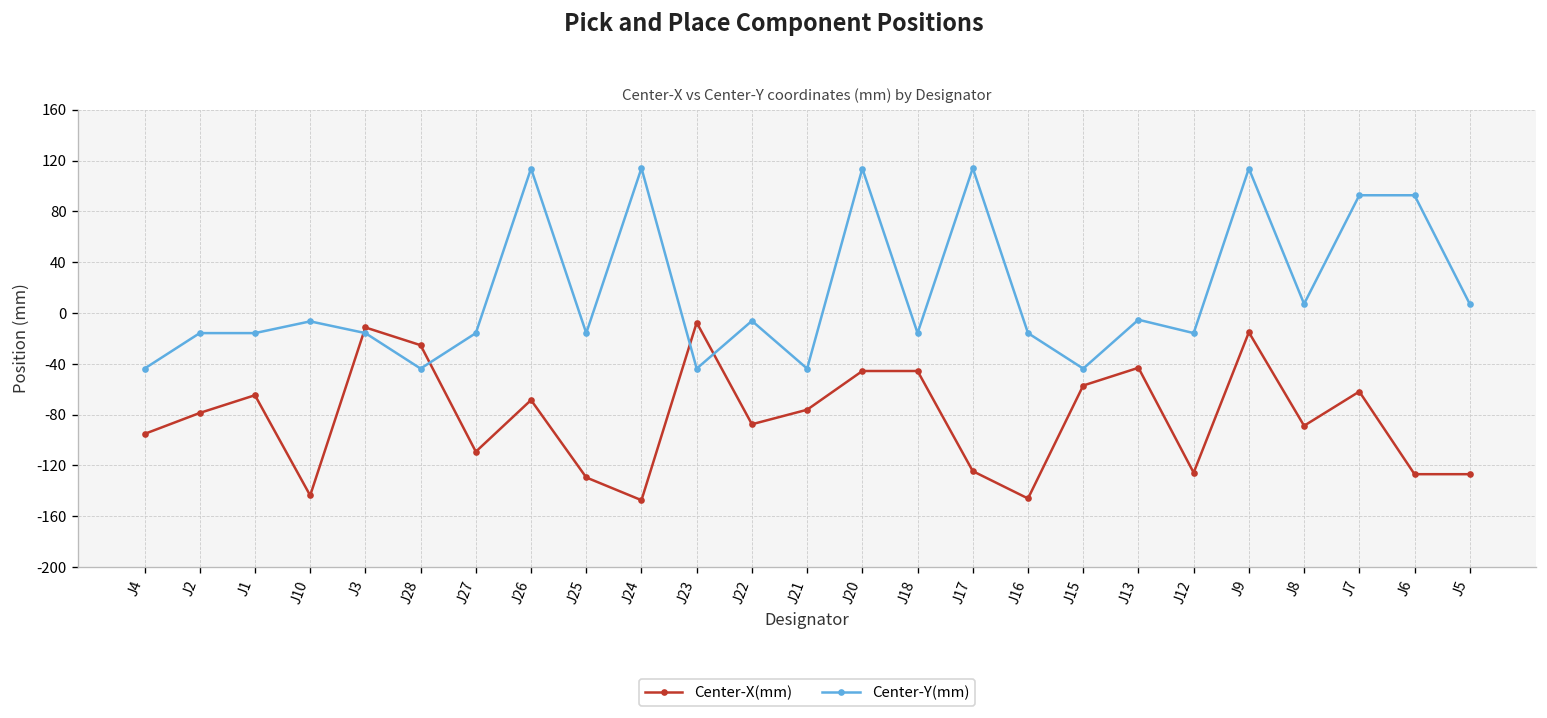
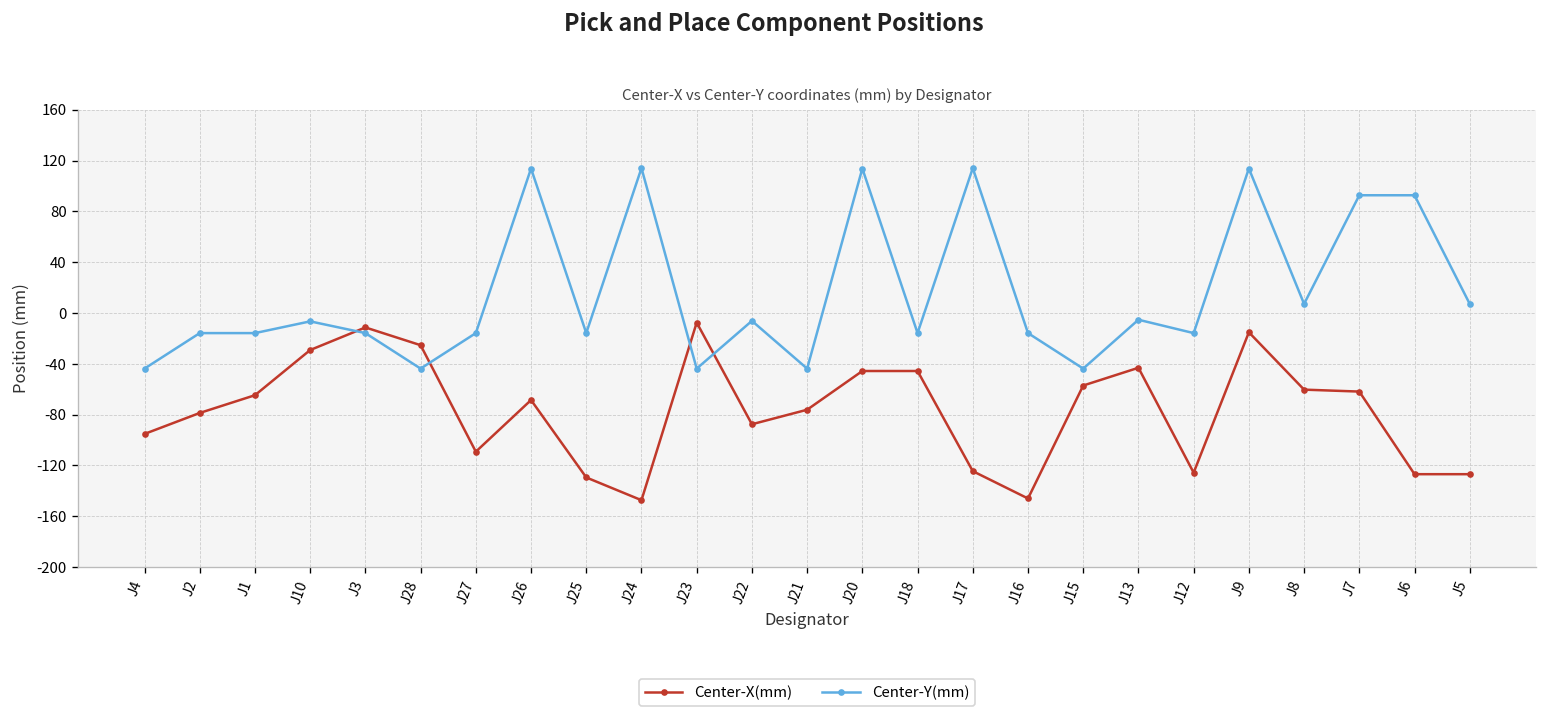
Center-X(mm), J10: -144 -> -29
Center-X(mm), J8: -89 -> -60
